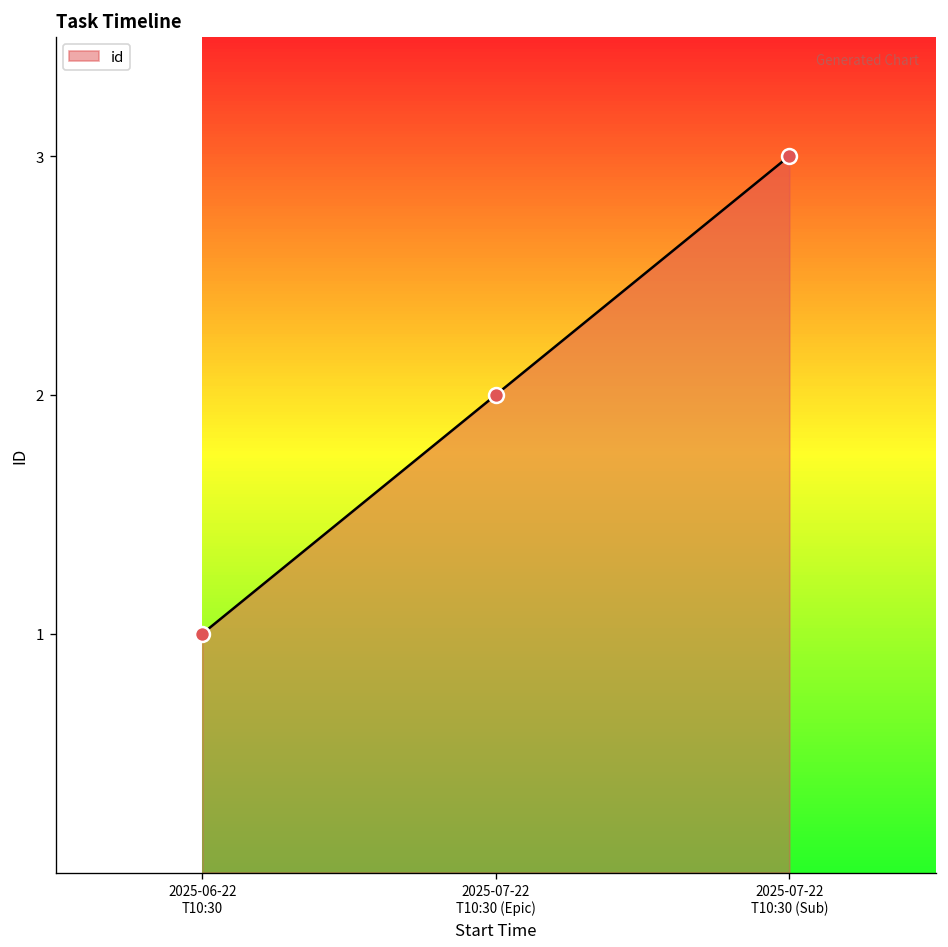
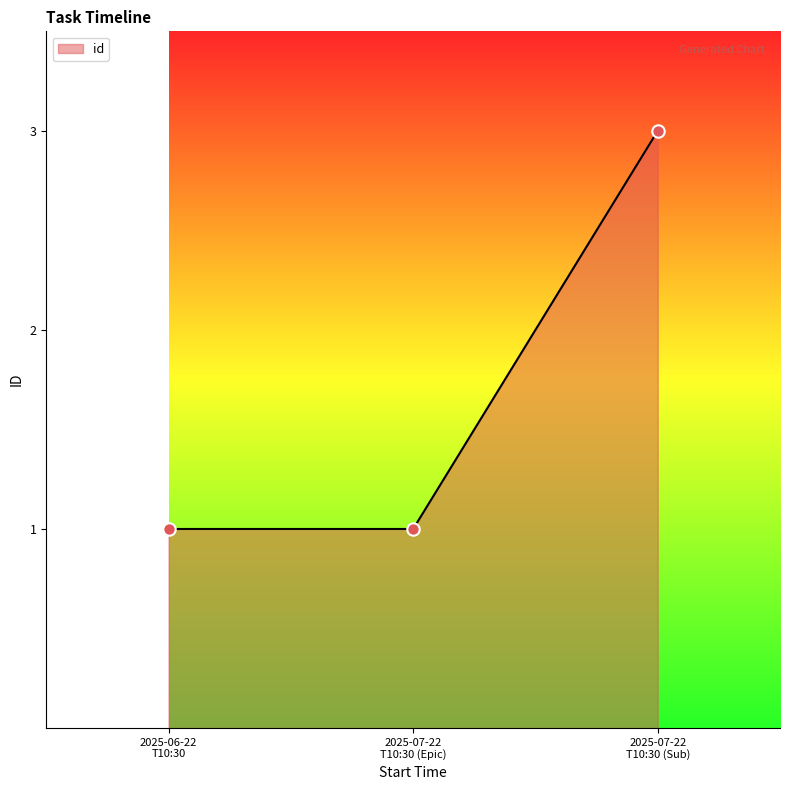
2025-07-22 T10:30 (Epic): 2 -> 1
